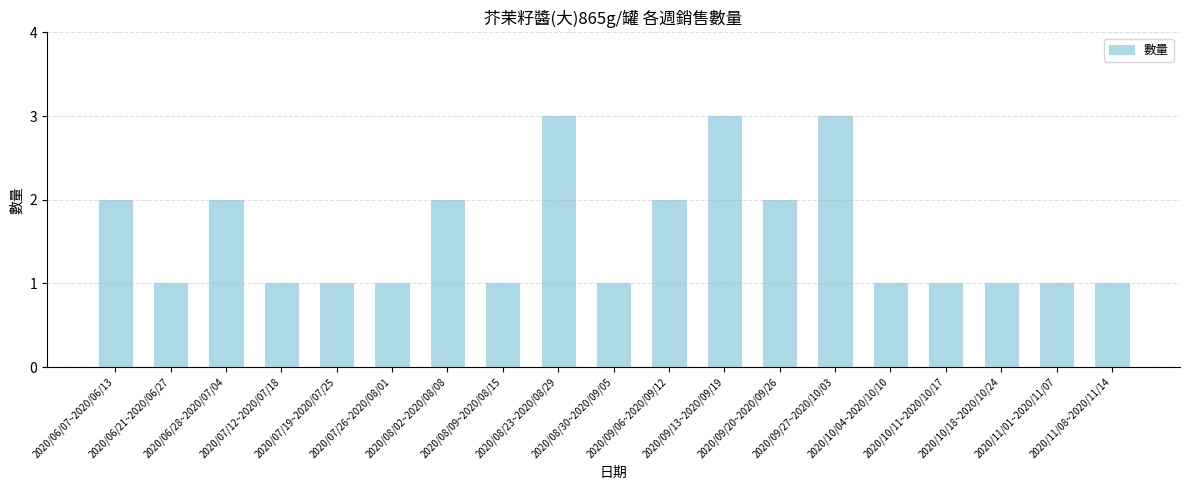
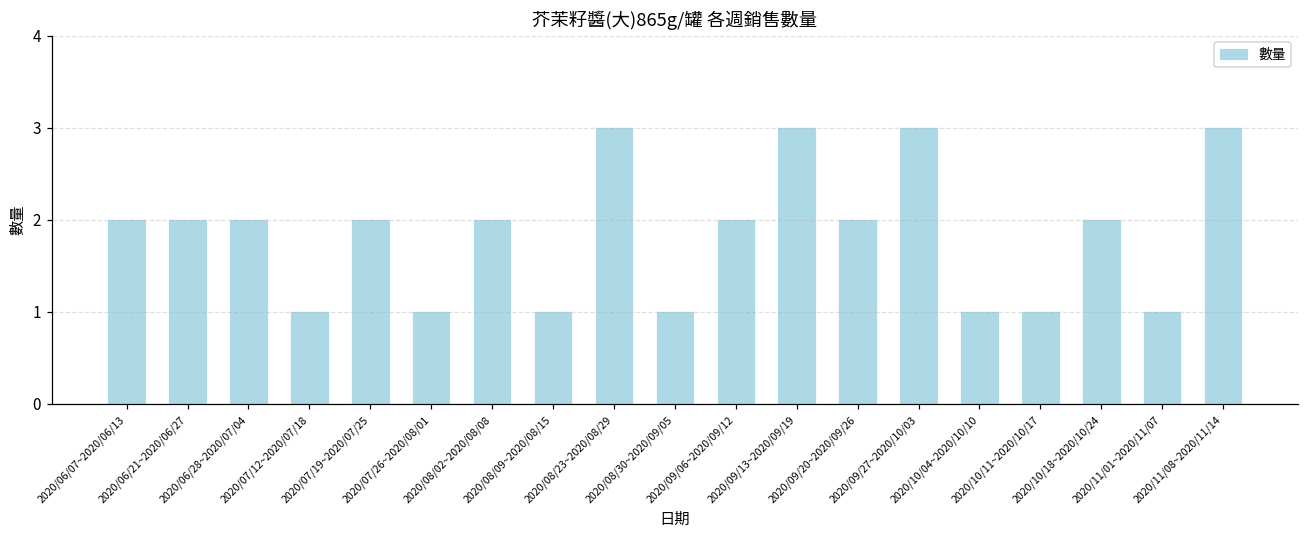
2020/06/21~2020/06/27: 1 -> 2
2020/07/19~2020/07/25: 1 -> 2
2020/10/18~2020/10/24: 1 -> 2
2020/11/08~2020/11/14: 1 -> 3
